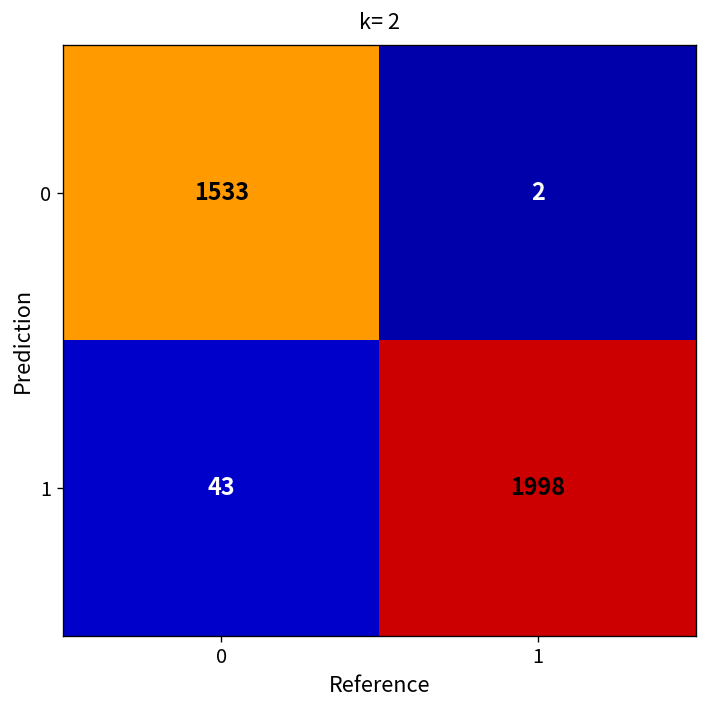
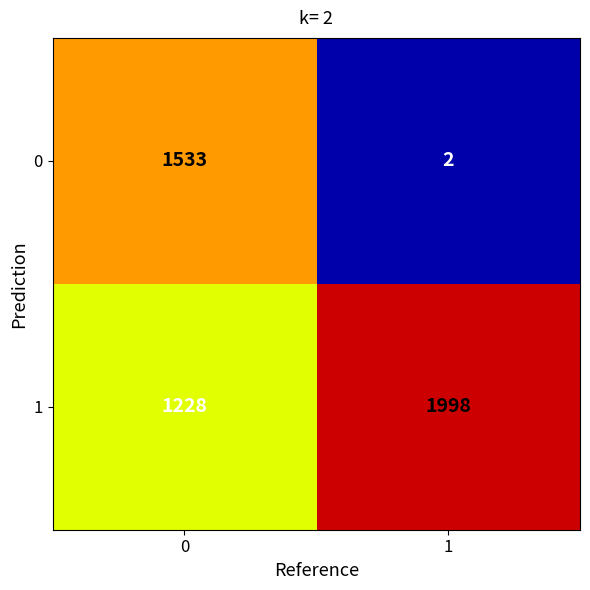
1, 0: 43 -> 1228
